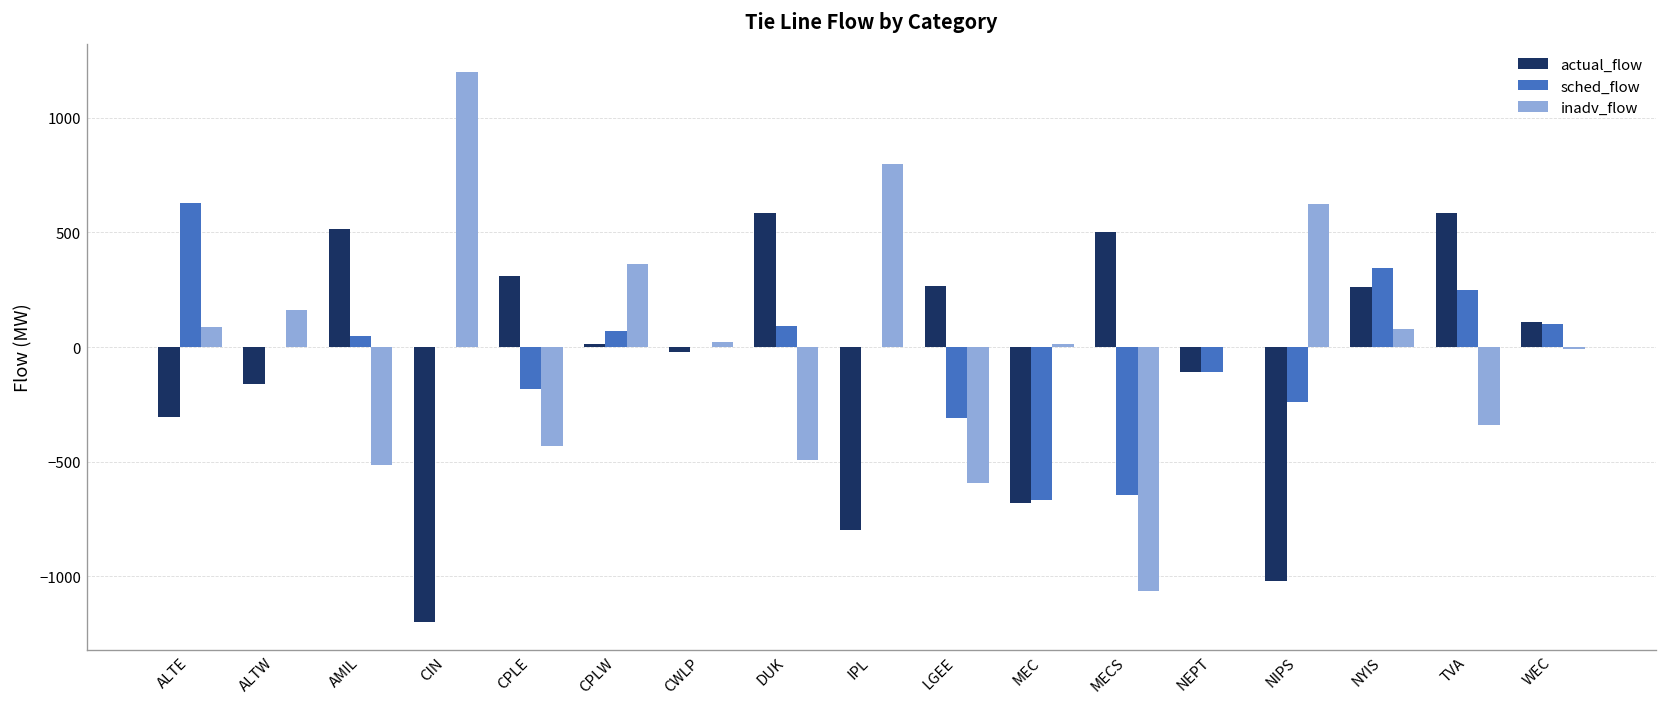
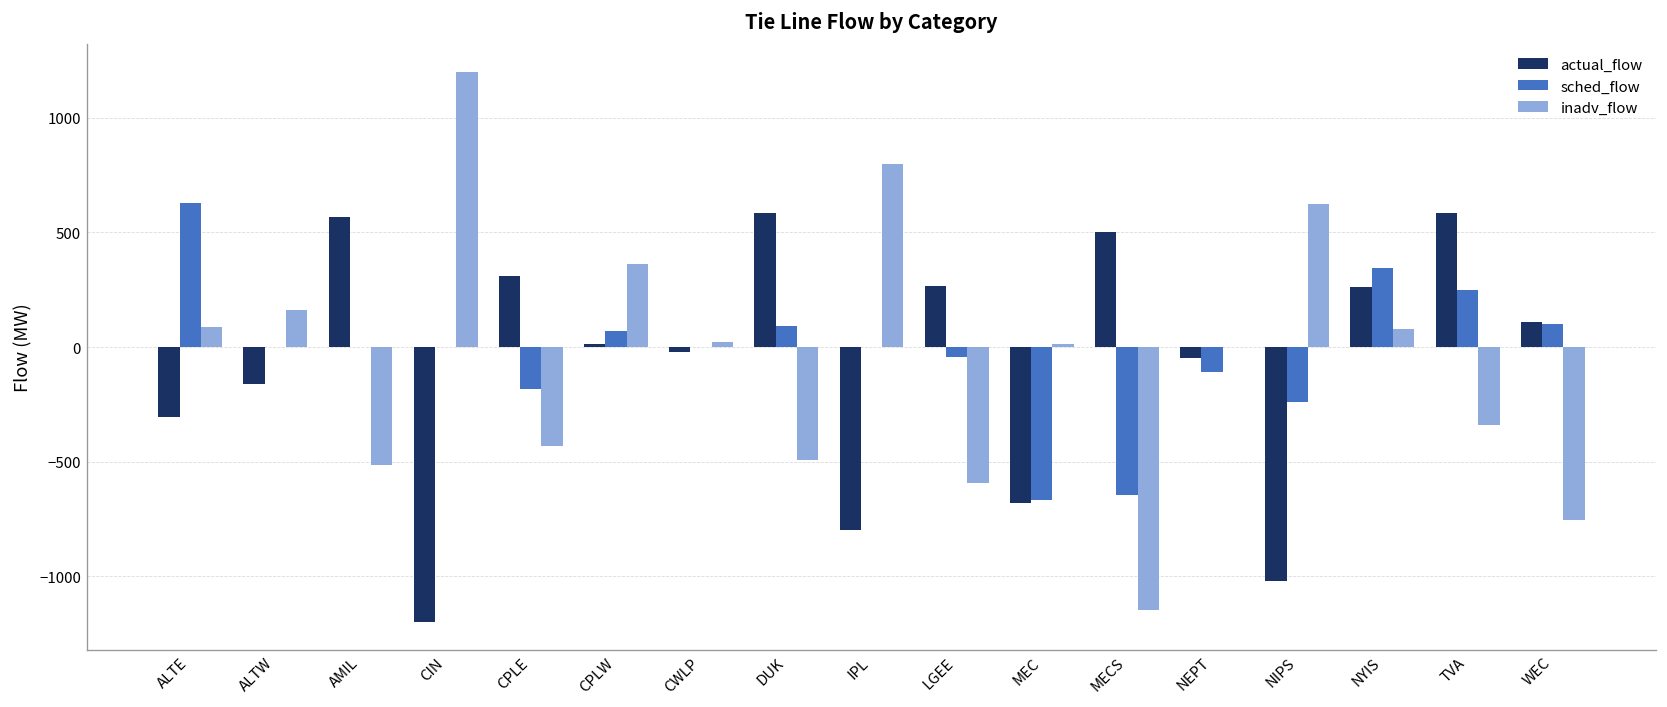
actual_flow, AMIL: 520 -> 570
sched_flow, AMIL: 50 -> 0
sched_flow, LGEE: -310 -> -40
inadv_flow, MECS: -1060 -> -1150
actual_flow, NEPT: -110 -> -50
inadv_flow, WEC: -10 -> -750
